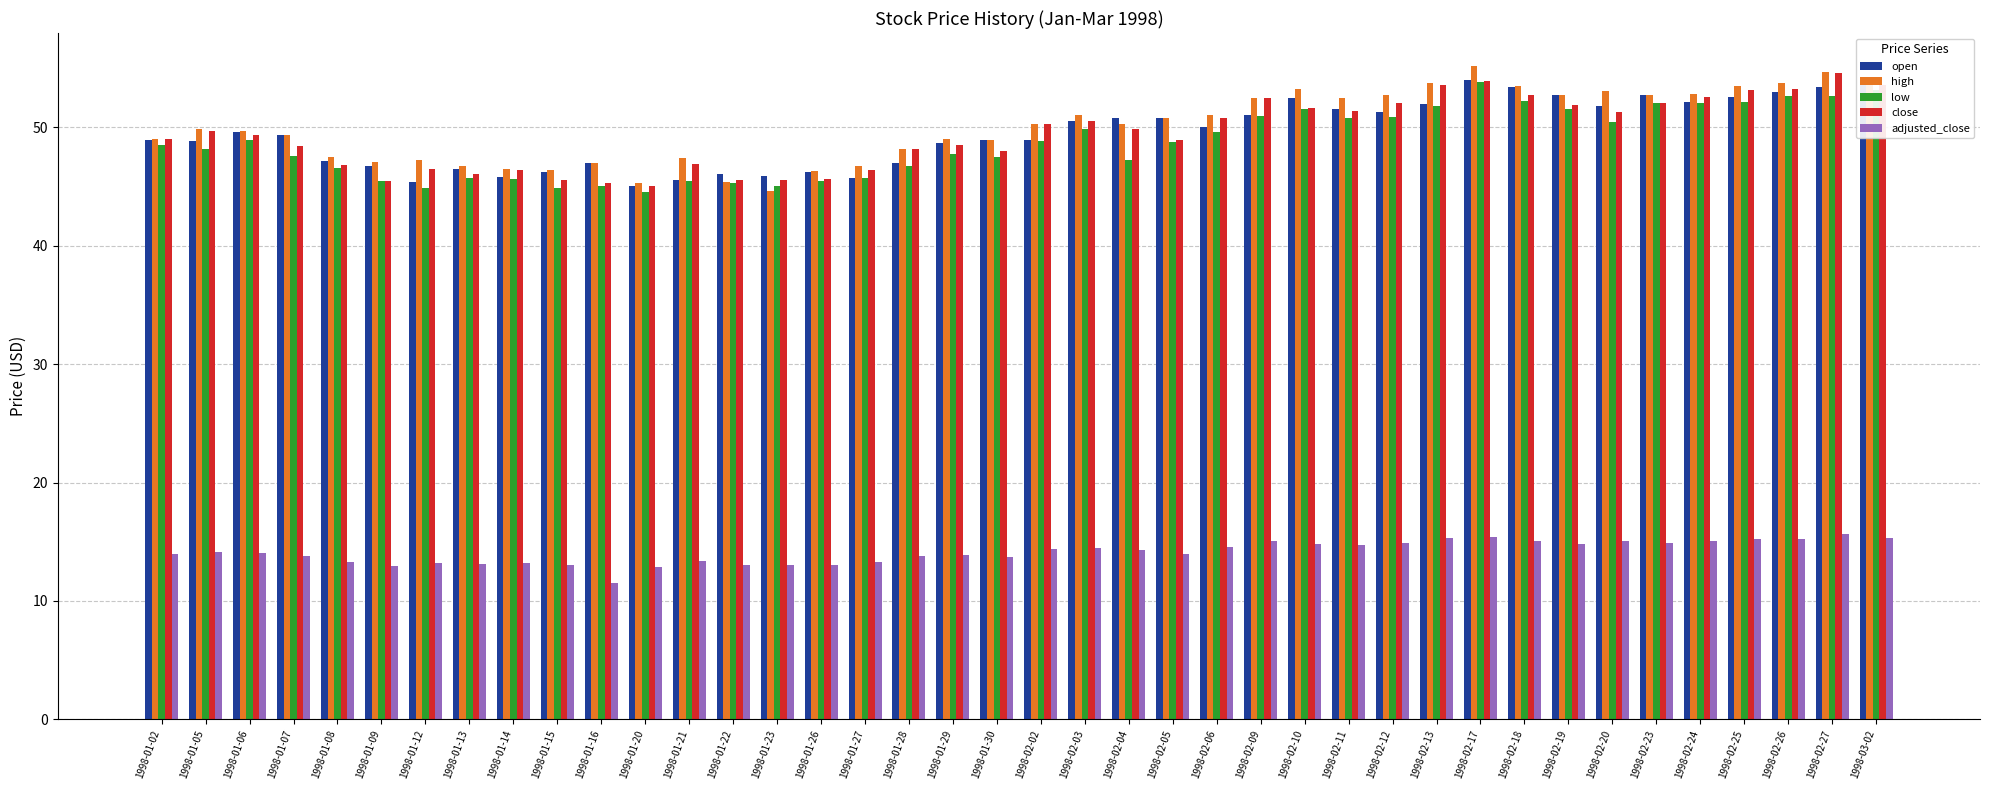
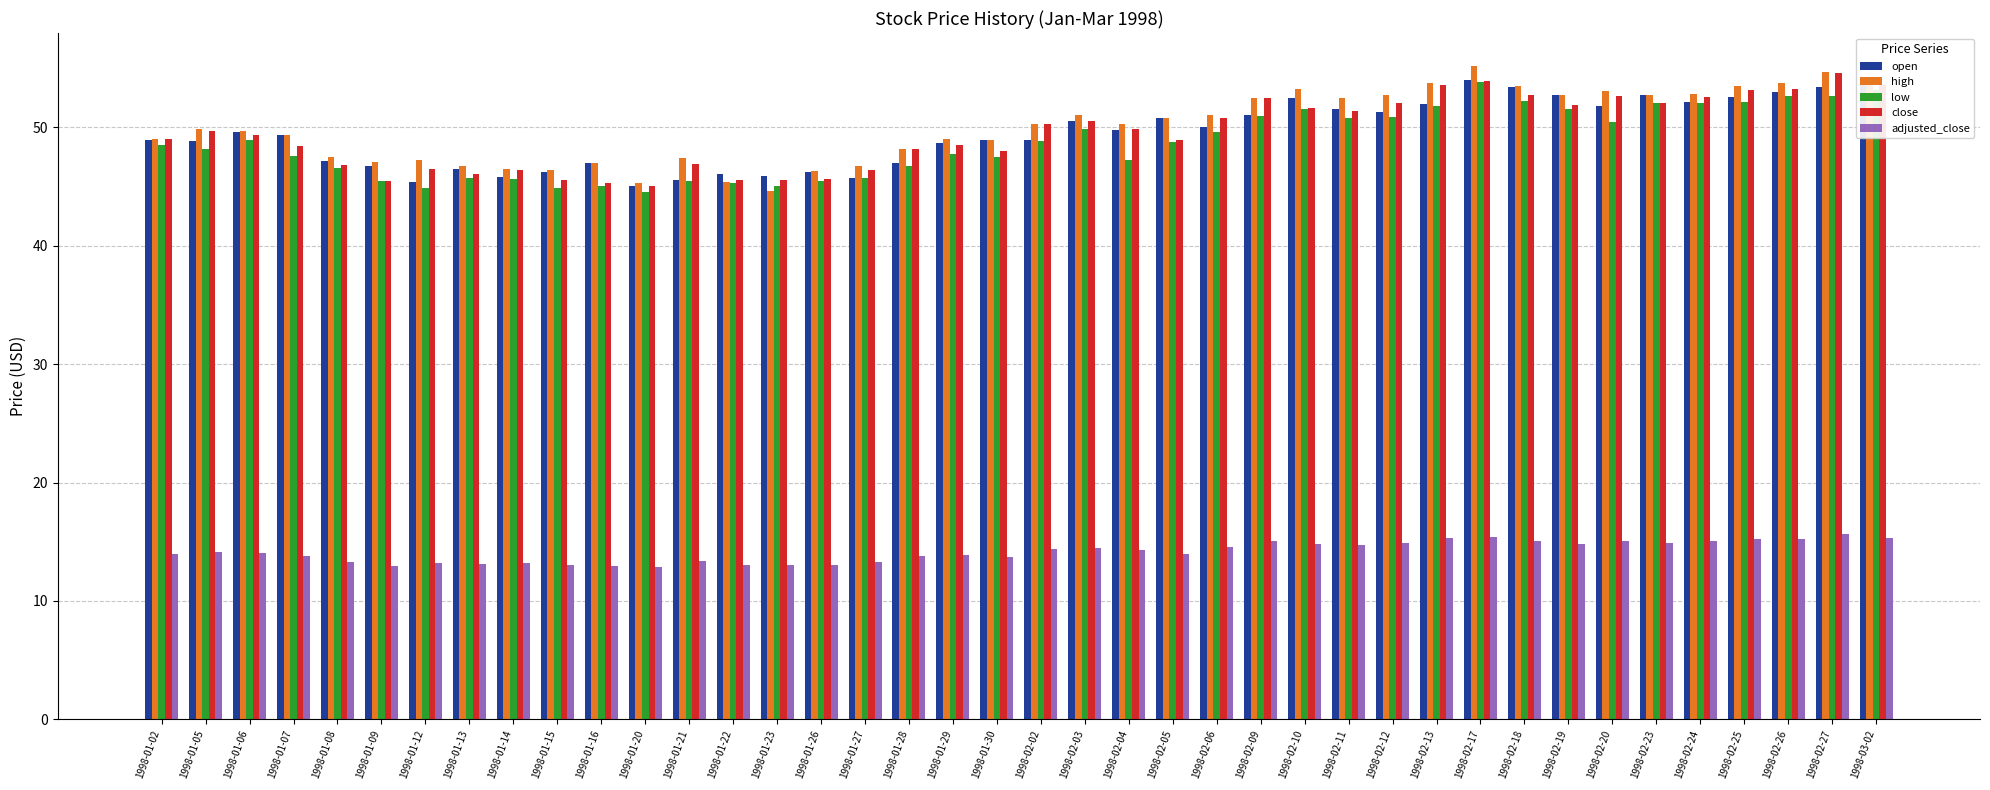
adjusted_close, 1998-01-16: 11.5 -> 13.0
open, 1998-02-04: 50.8 -> 49.8
close, 1998-02-20: 51.3 -> 52.6
